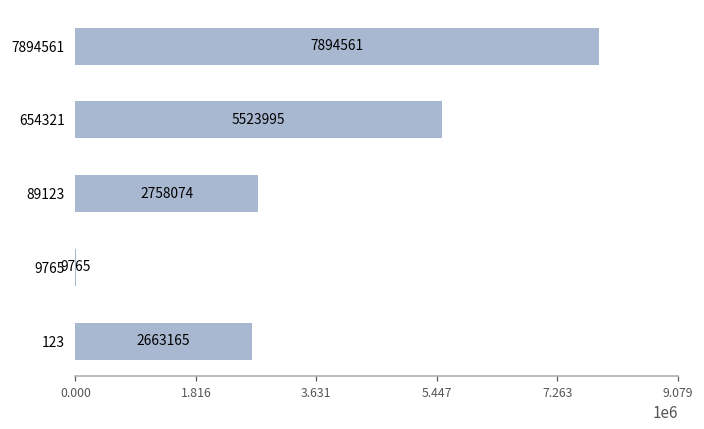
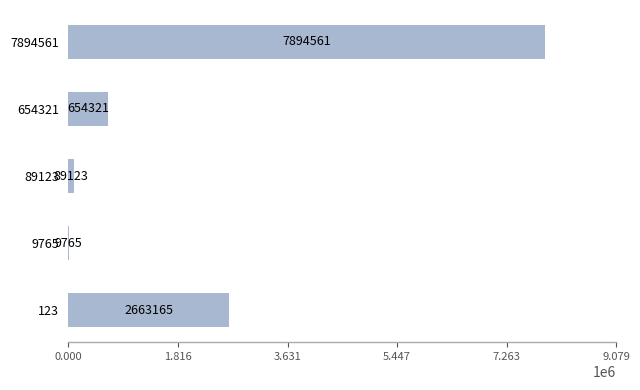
654321: 5523995 -> 654321
89123: 2758074 -> 89123
